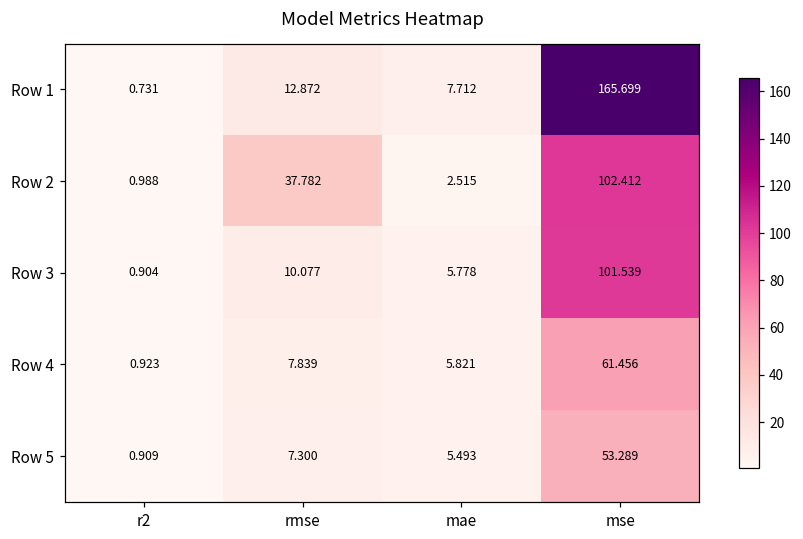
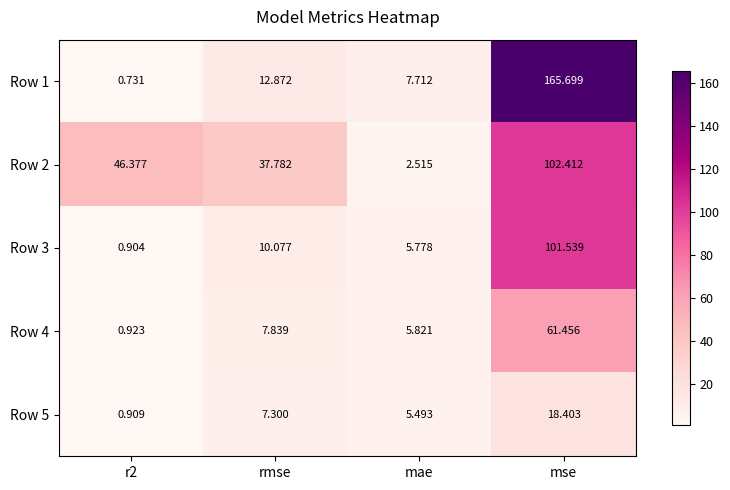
Row 2, r2: 0.988 -> 46.377
Row 5, mse: 53.289 -> 18.403
